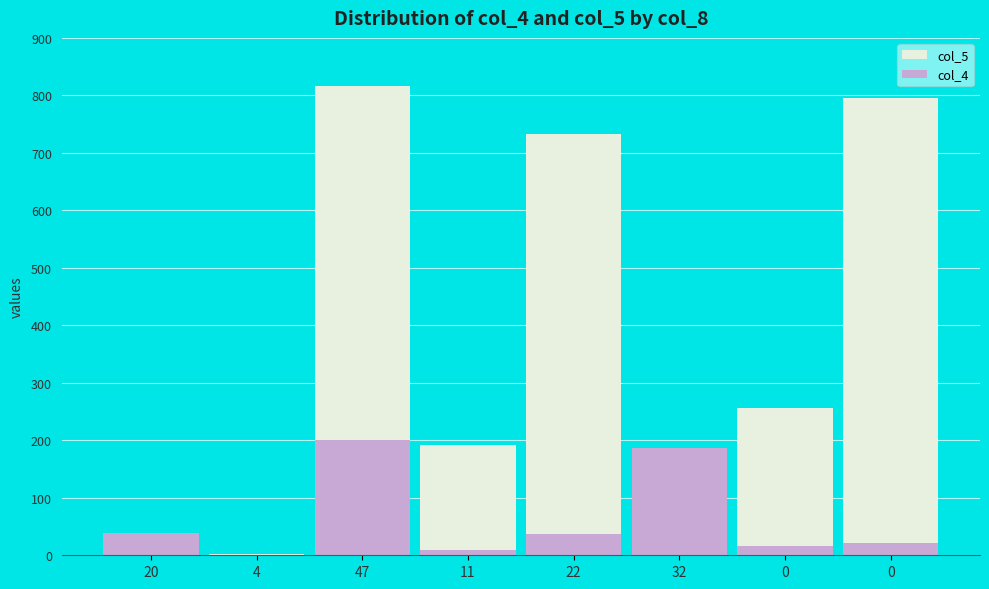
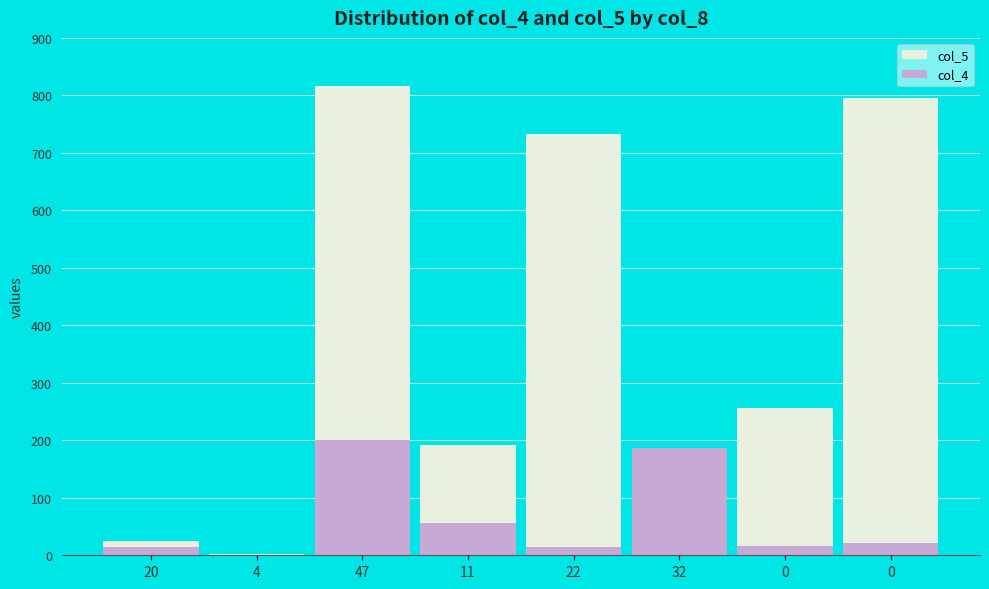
col_4, 20: 40 -> 20
col_4, 11: 10 -> 60
col_4, 22: 40 -> 10
